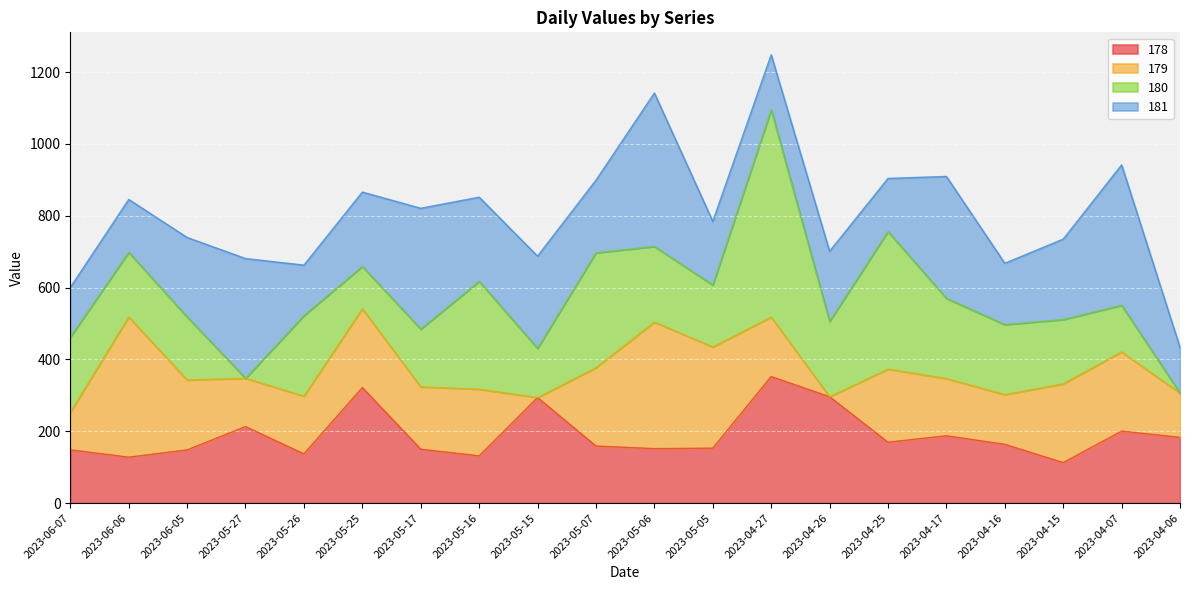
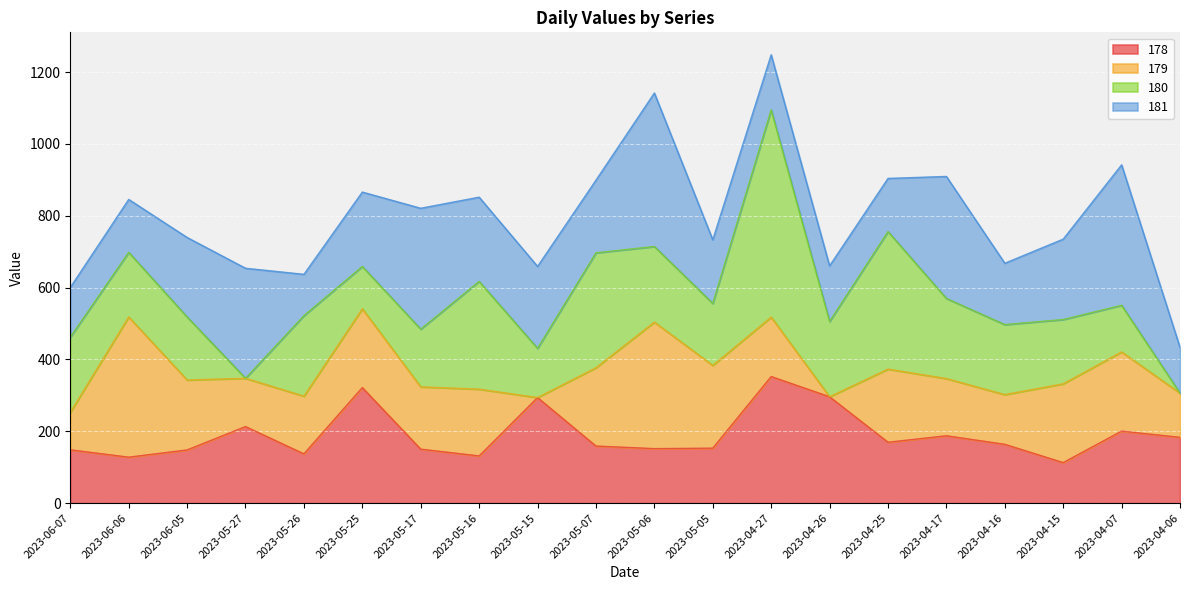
181, 2023-05-27: 330 -> 310
181, 2023-05-26: 140 -> 120
181, 2023-05-15: 260 -> 230
179, 2023-05-05: 280 -> 230
181, 2023-04-26: 200 -> 150
